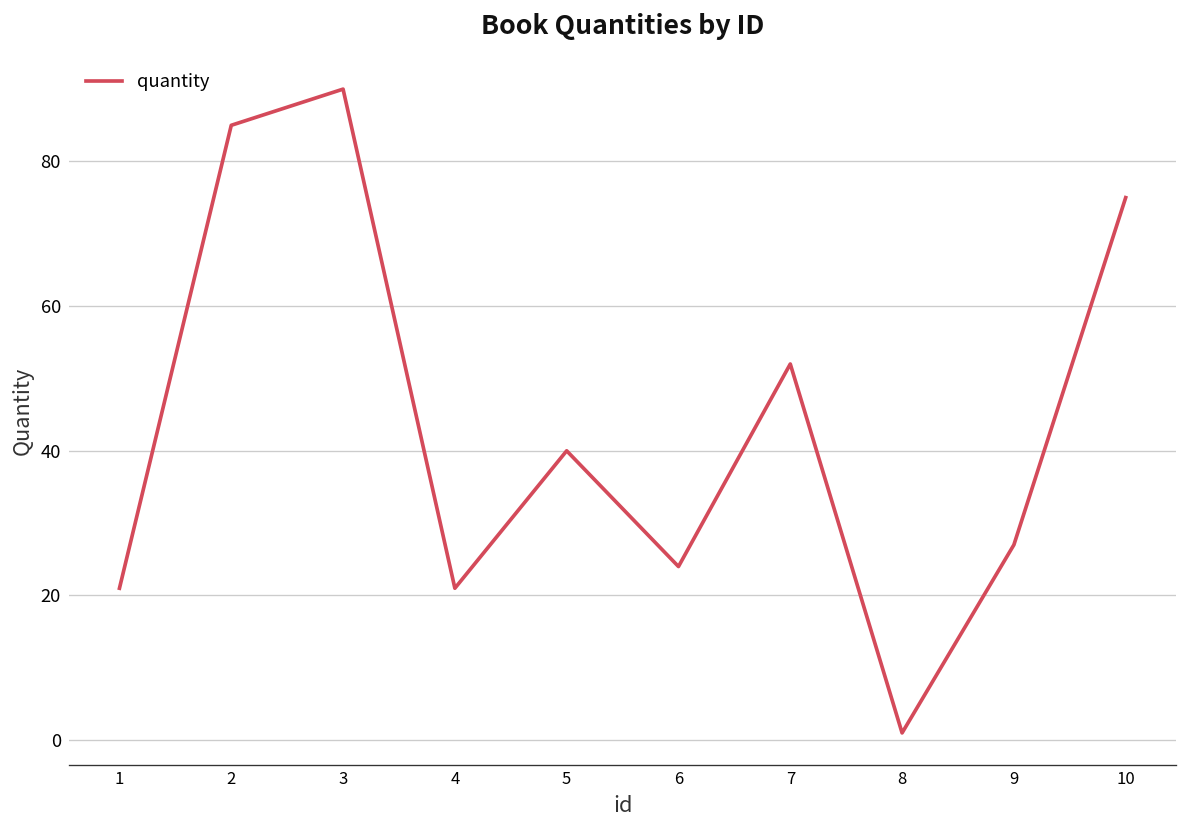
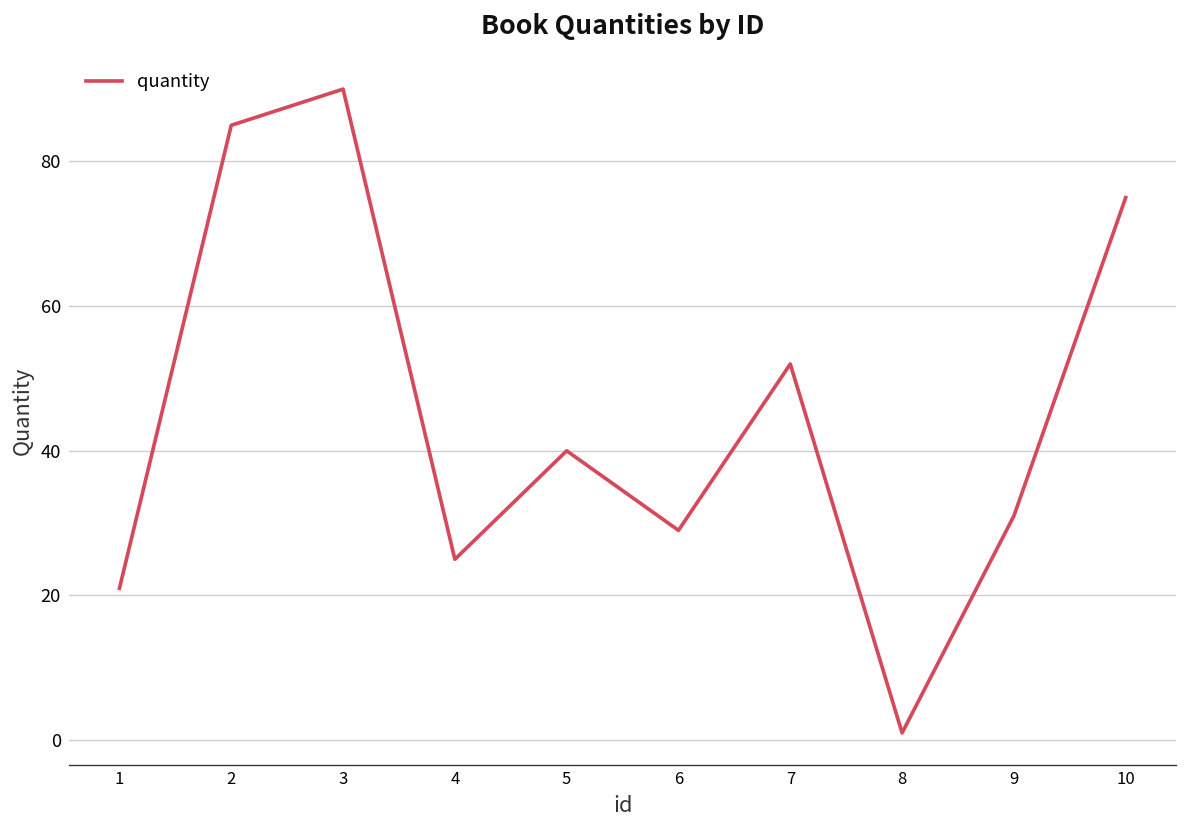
4: 21 -> 25
6: 24 -> 29
9: 27 -> 31
